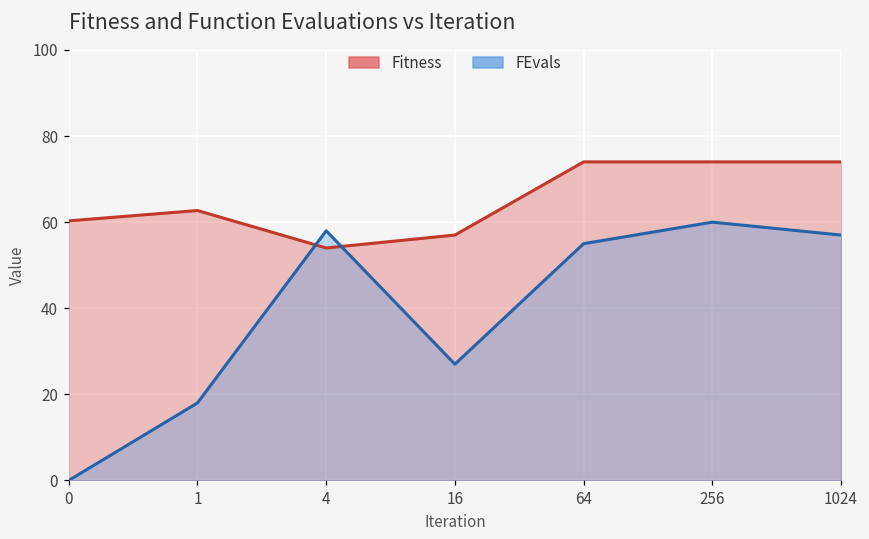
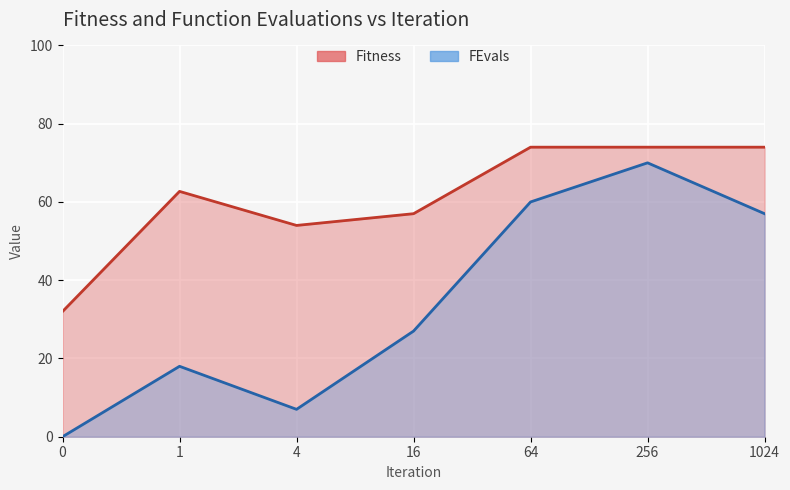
Fitness, 0: 60 -> 32
FEvals, 4: 58 -> 7
FEvals, 64: 55 -> 60
FEvals, 256: 60 -> 70
